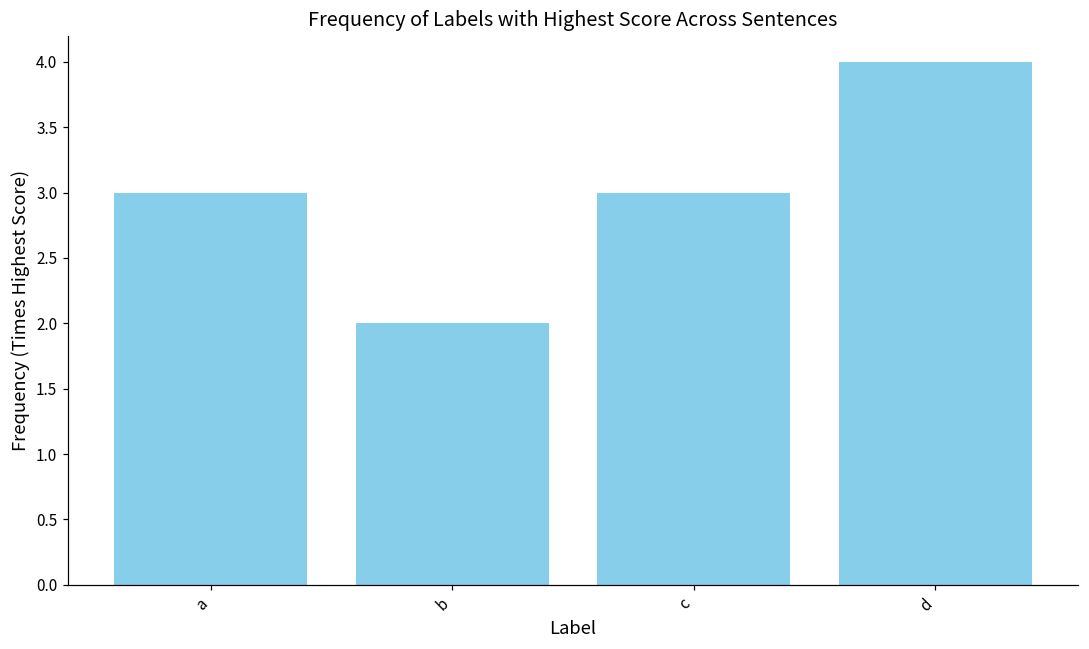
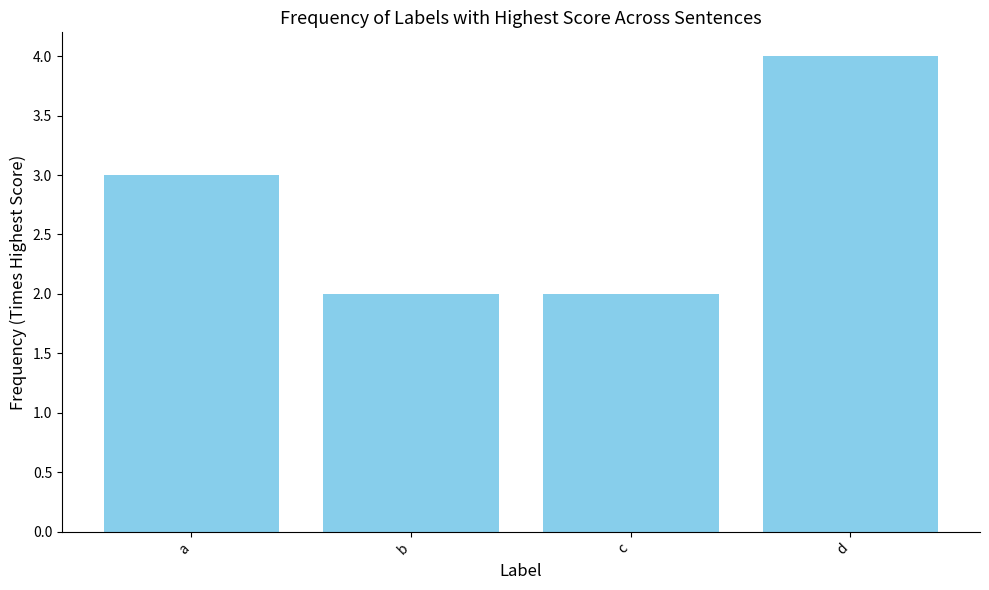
c: 3 -> 2
